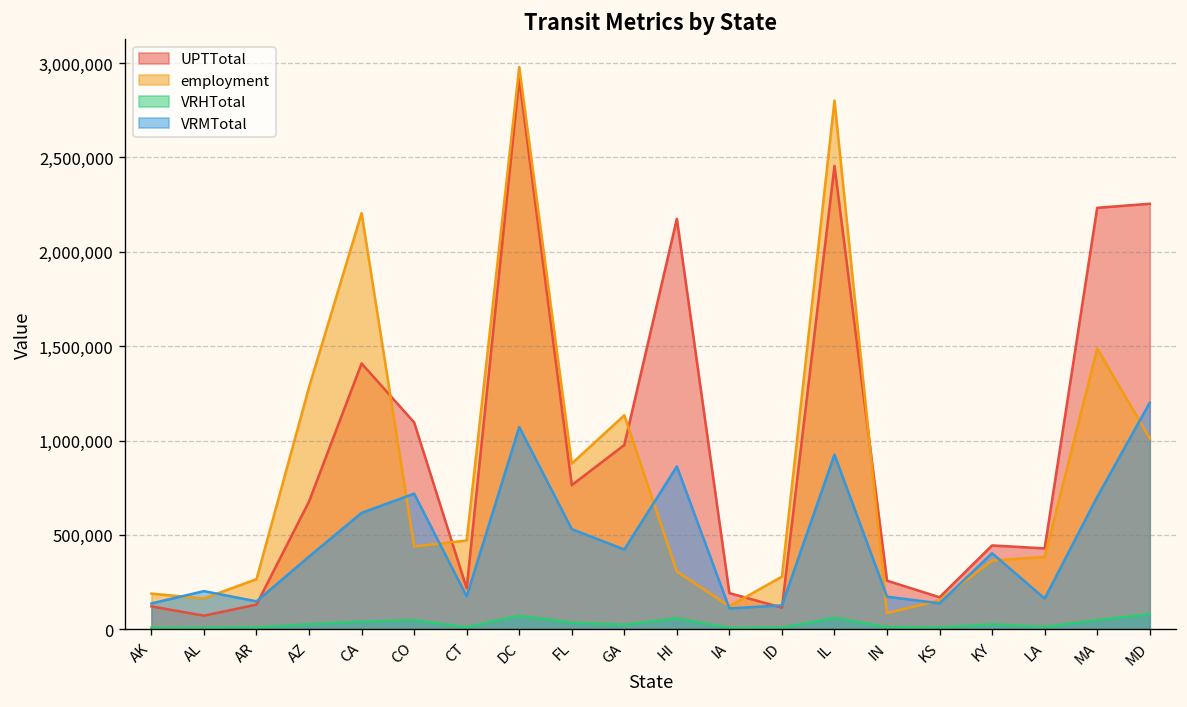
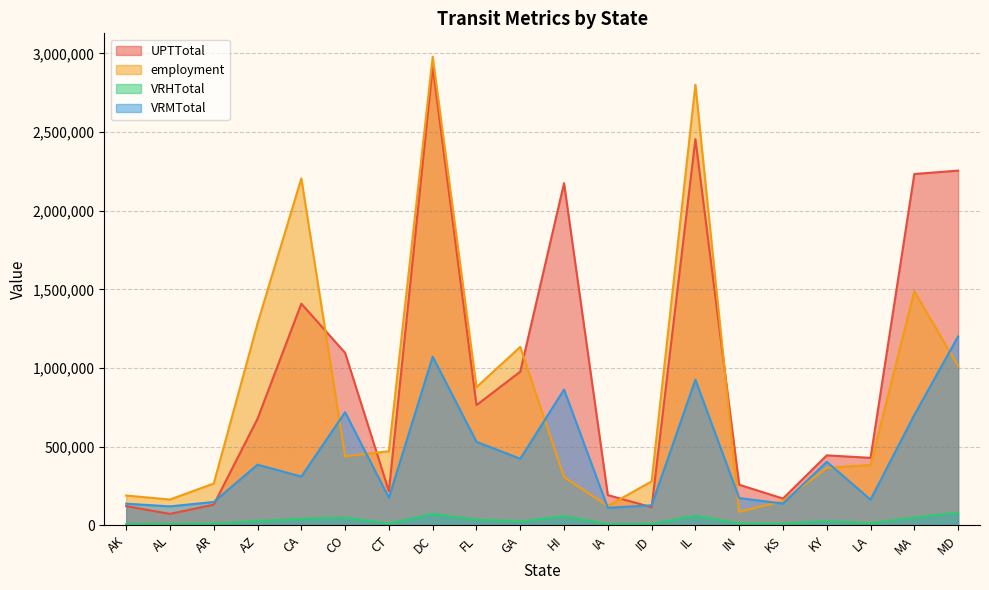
VRMTotal, AL: 200,000 -> 120,000
VRMTotal, CA: 620,000 -> 310,000
